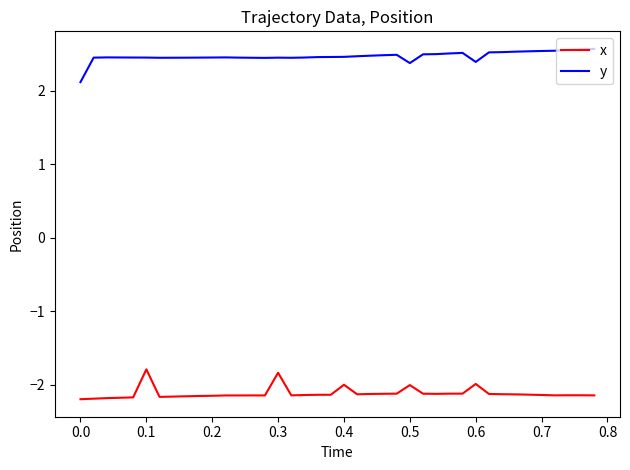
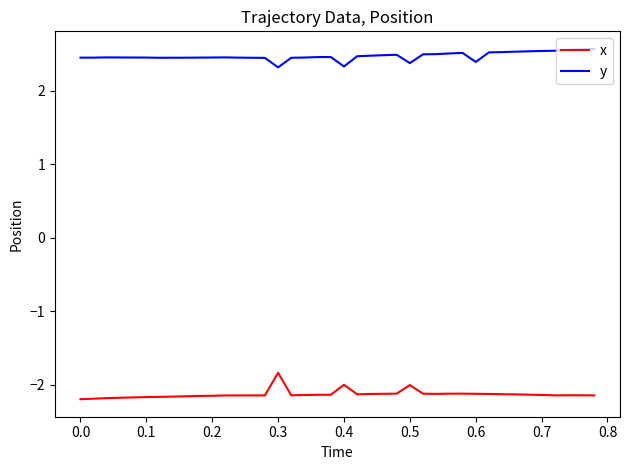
y, 0.0: 2.1 -> 2.4
x, 0.1: -1.8 -> -2.2
y, 0.3: 2.4 -> 2.3
y, 0.4: 2.5 -> 2.3
x, 0.6: -2.0 -> -2.1
